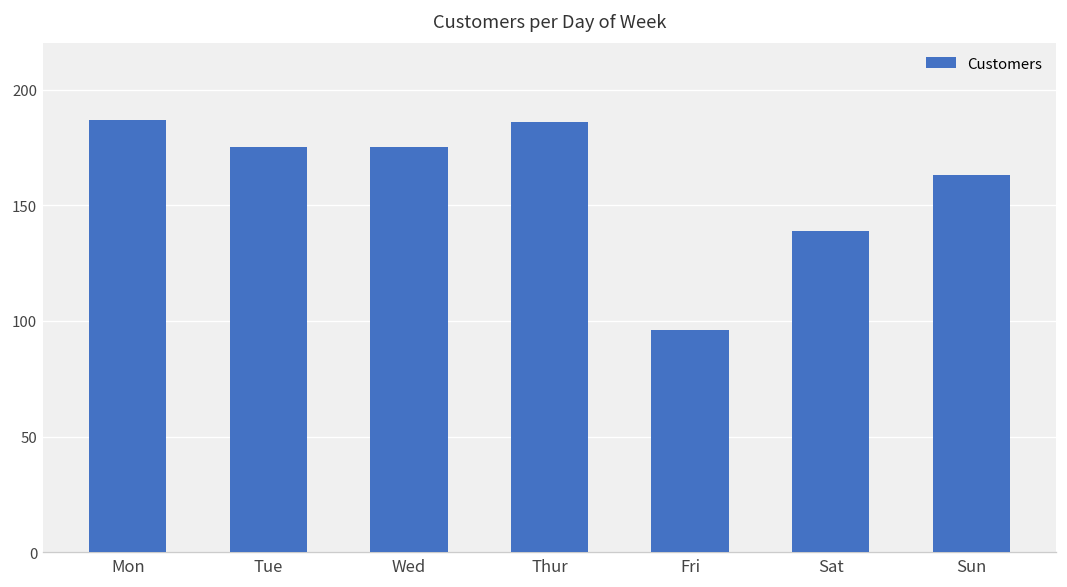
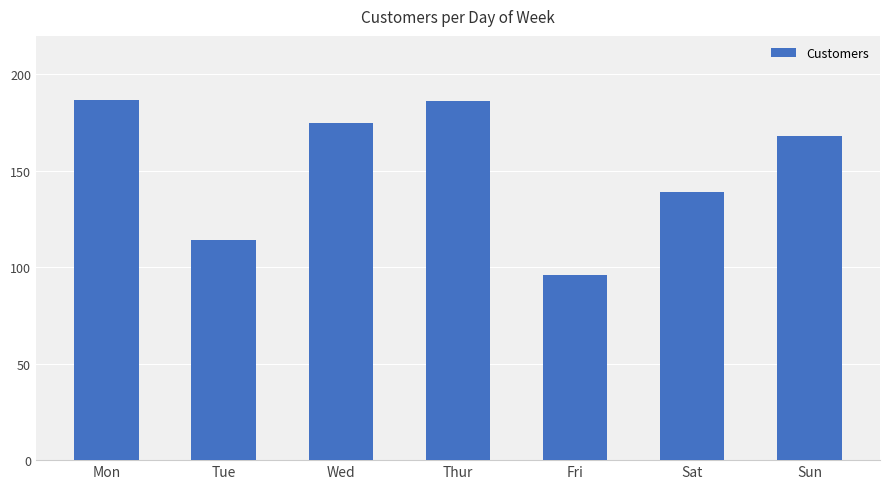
Tue: 175 -> 114
Sun: 163 -> 168
